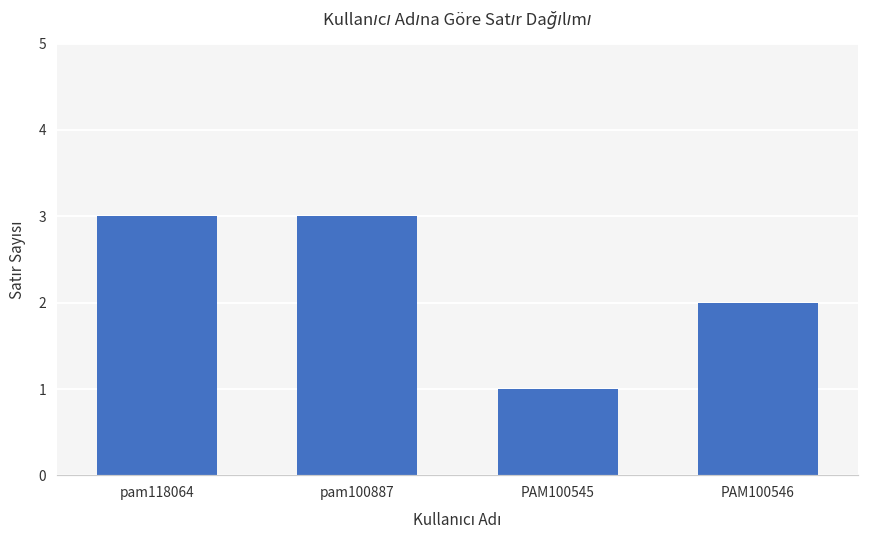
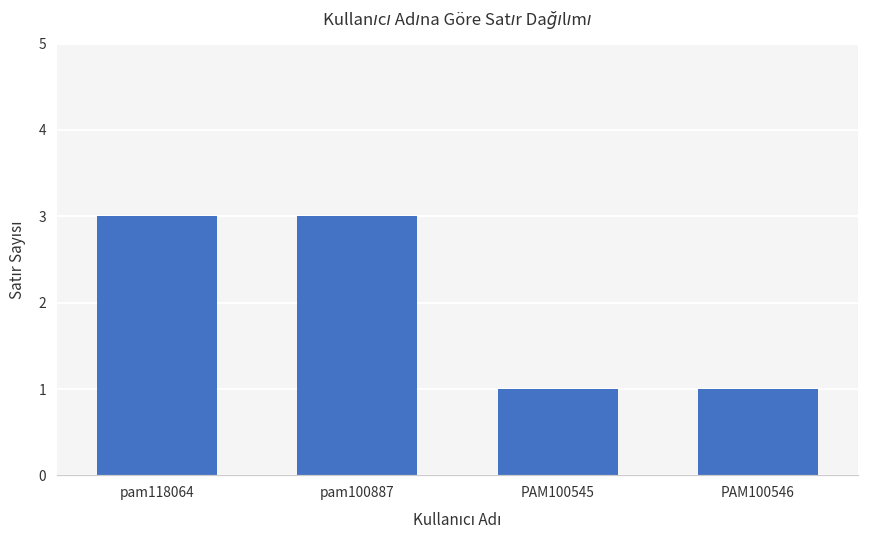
PAM100546: 2 -> 1
